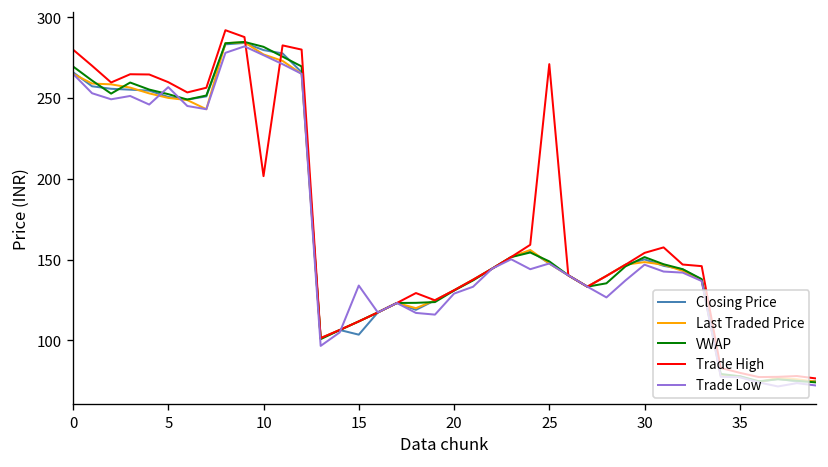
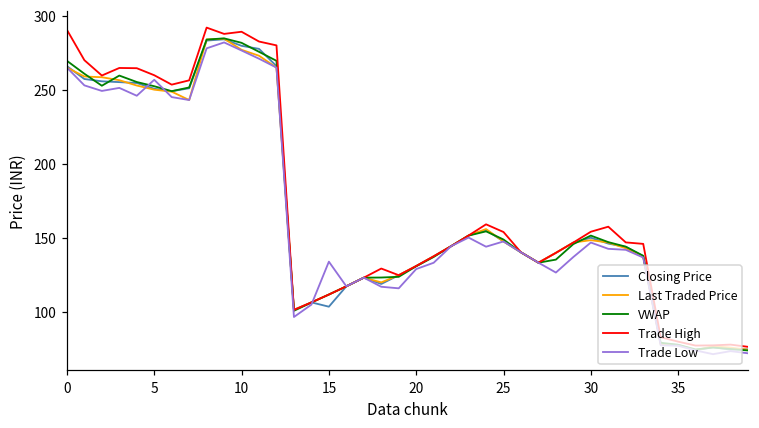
Trade High, 0: 280 -> 291
Trade High, 10: 202 -> 289
Trade High, 25: 271 -> 154
